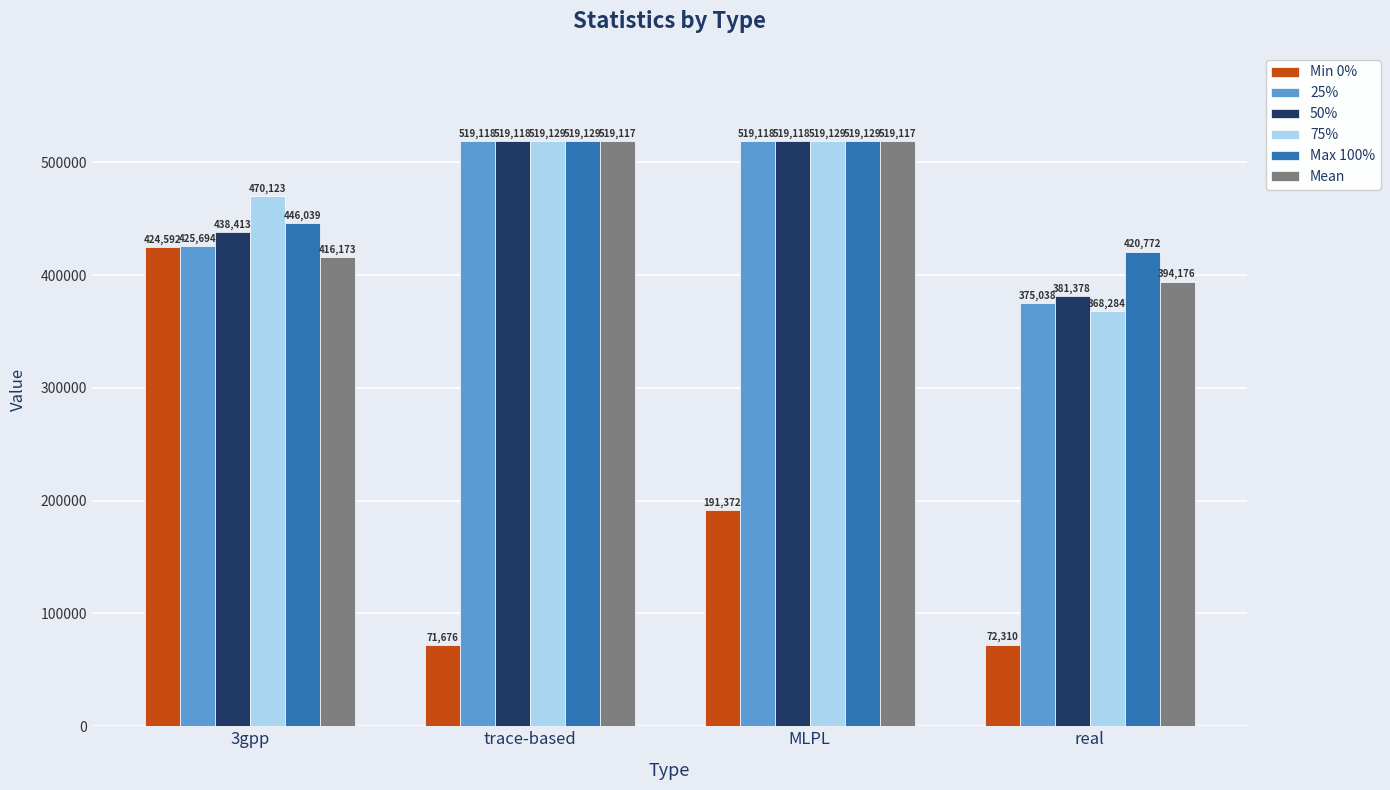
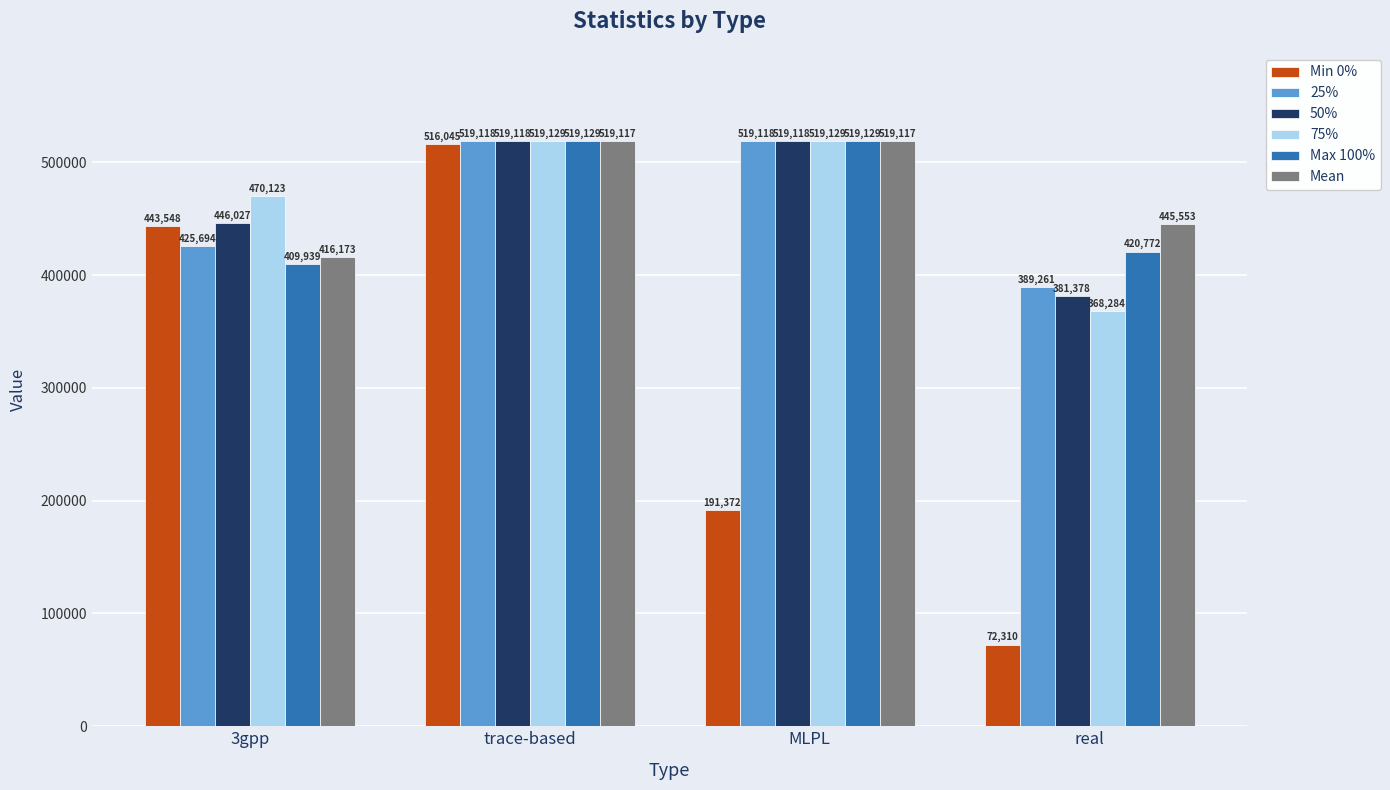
Min 0%, 3gpp: 424,592 -> 443,548
50%, 3gpp: 438,413 -> 446,027
Max 100%, 3gpp: 446,039 -> 409,939
Min 0%, trace-based: 71,676 -> 516,045
25%, real: 375,038 -> 389,261
Mean, real: 394,176 -> 445,553
